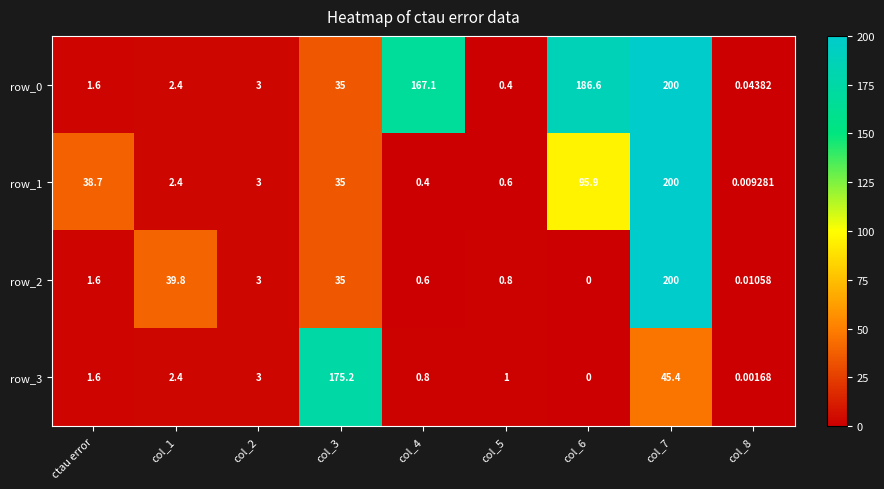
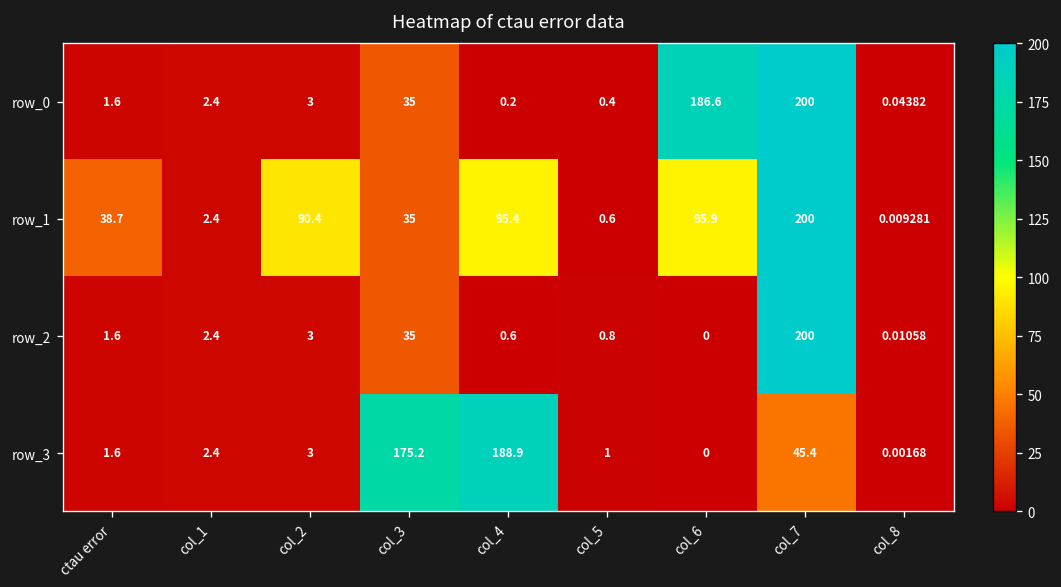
row_0, col_4: 167.1 -> 0.2
row_1, col_2: 3 -> 90.4
row_1, col_4: 0.4 -> 95.4
row_2, col_1: 39.8 -> 2.4
row_3, col_4: 0.8 -> 188.9
